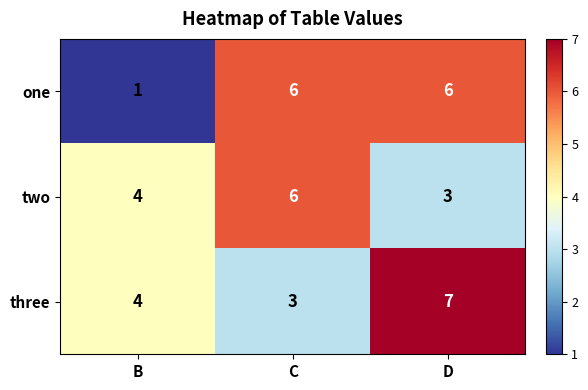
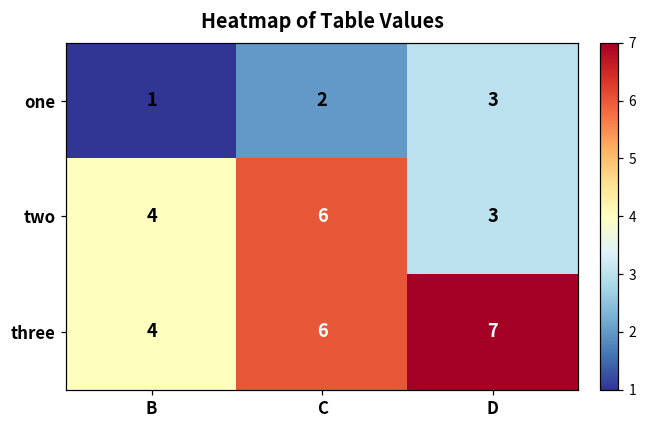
one, C: 6 -> 2
one, D: 6 -> 3
three, C: 3 -> 6
